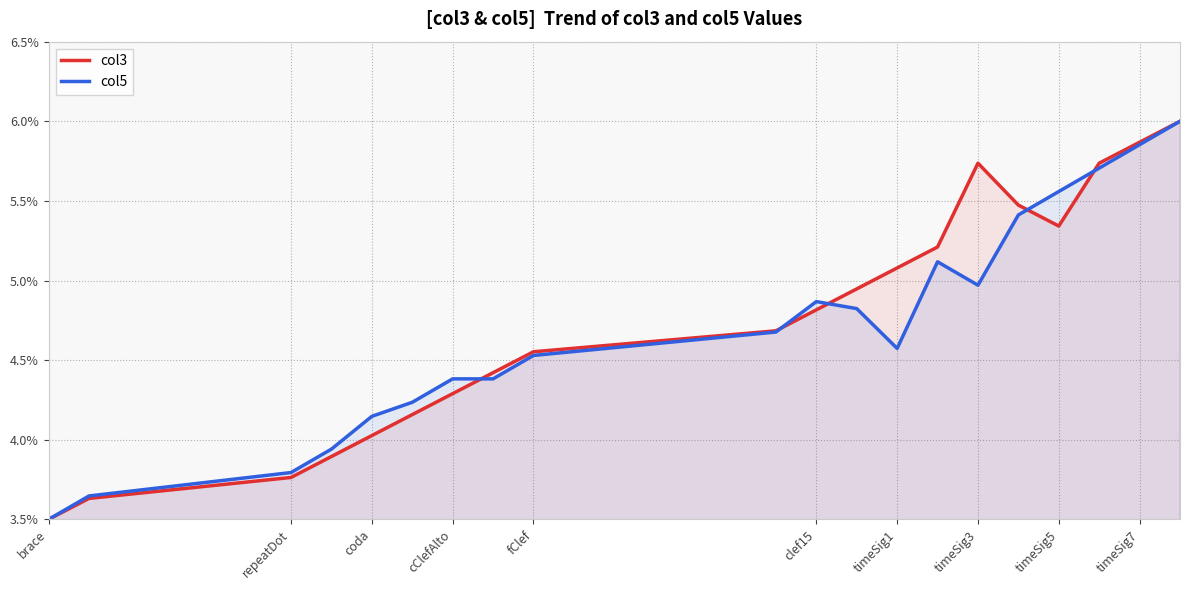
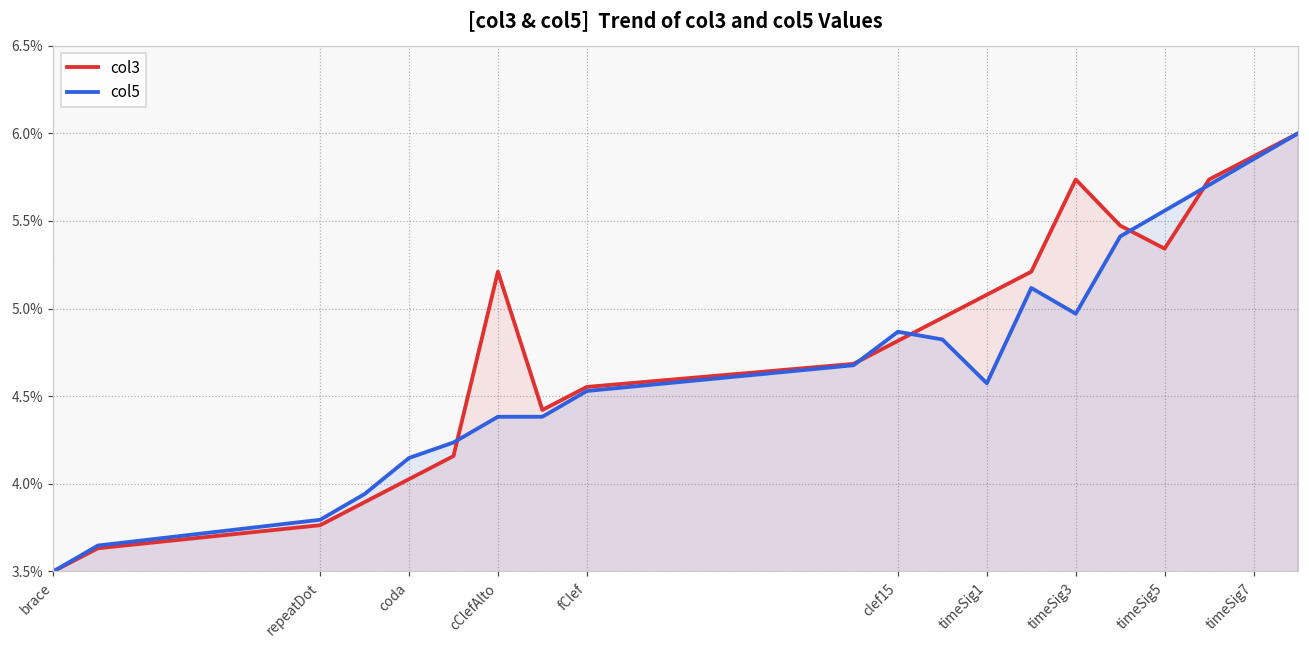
col3, cClefAlto: 4.29% -> 5.21%
